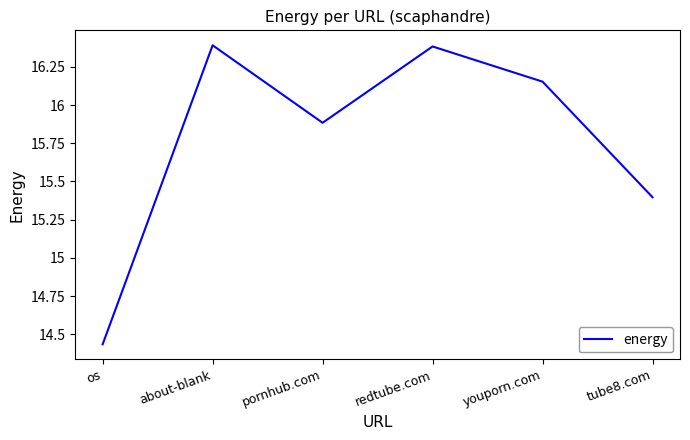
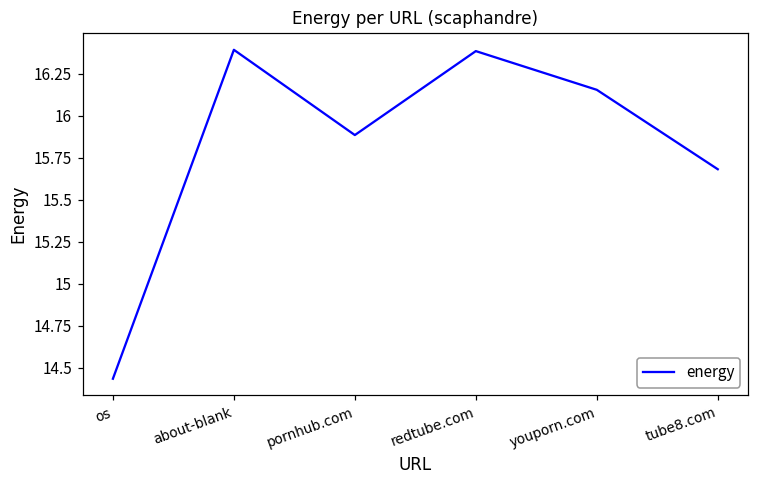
tube8.com: 15.40 -> 15.68
